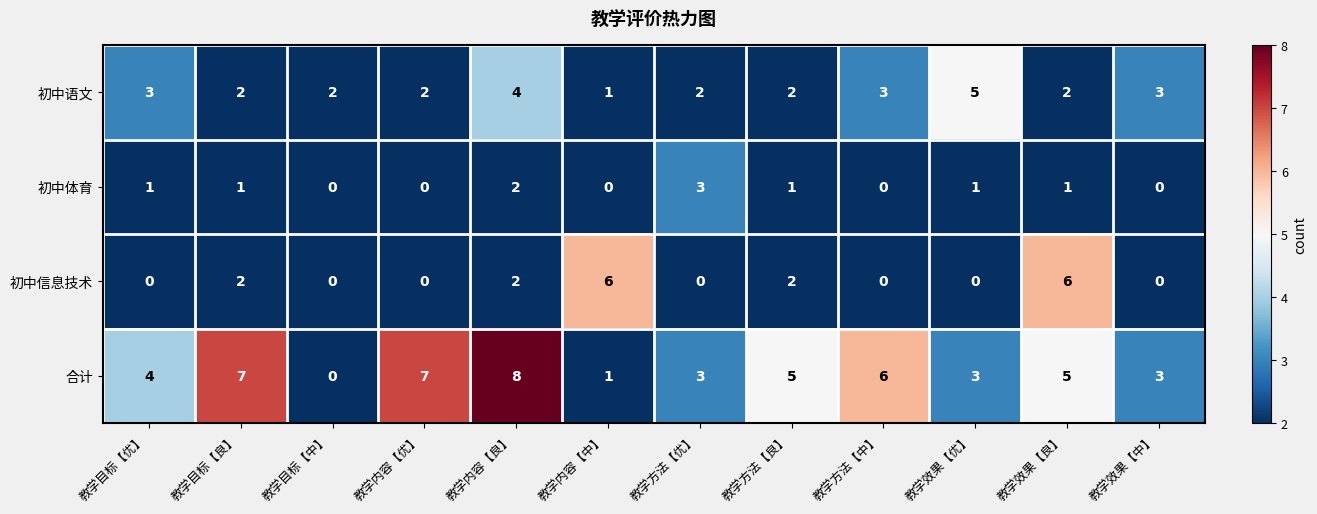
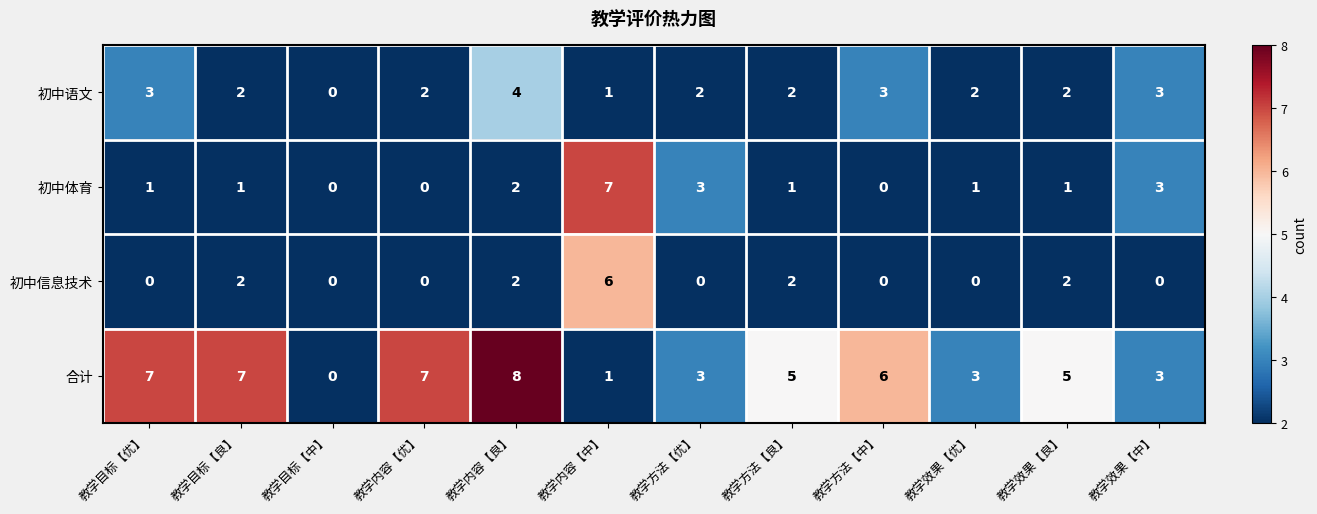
初中语文, 教学目标【中】: 2 -> 0
初中语文, 教学效果【优】: 5 -> 2
初中体育, 教学内容【中】: 0 -> 7
初中体育, 教学效果【中】: 0 -> 3
初中信息技术, 教学效果【良】: 6 -> 2
合计, 教学目标【优】: 4 -> 7
